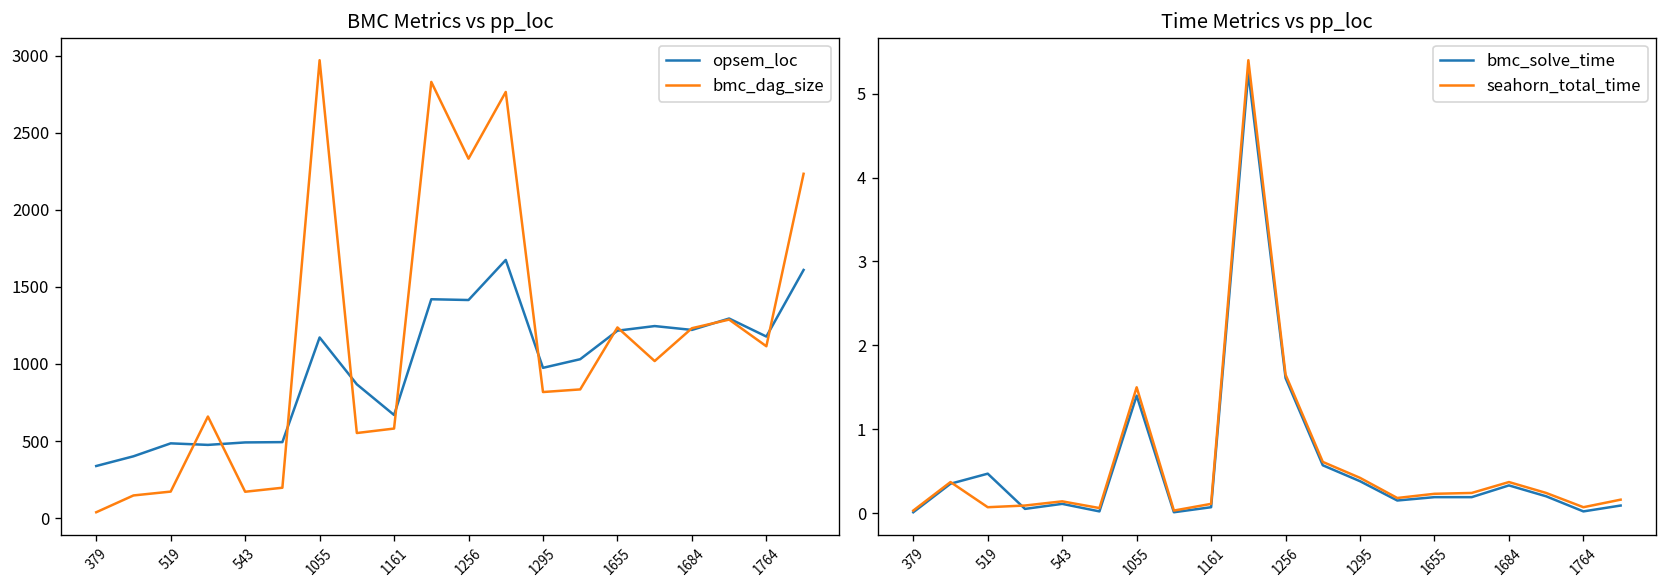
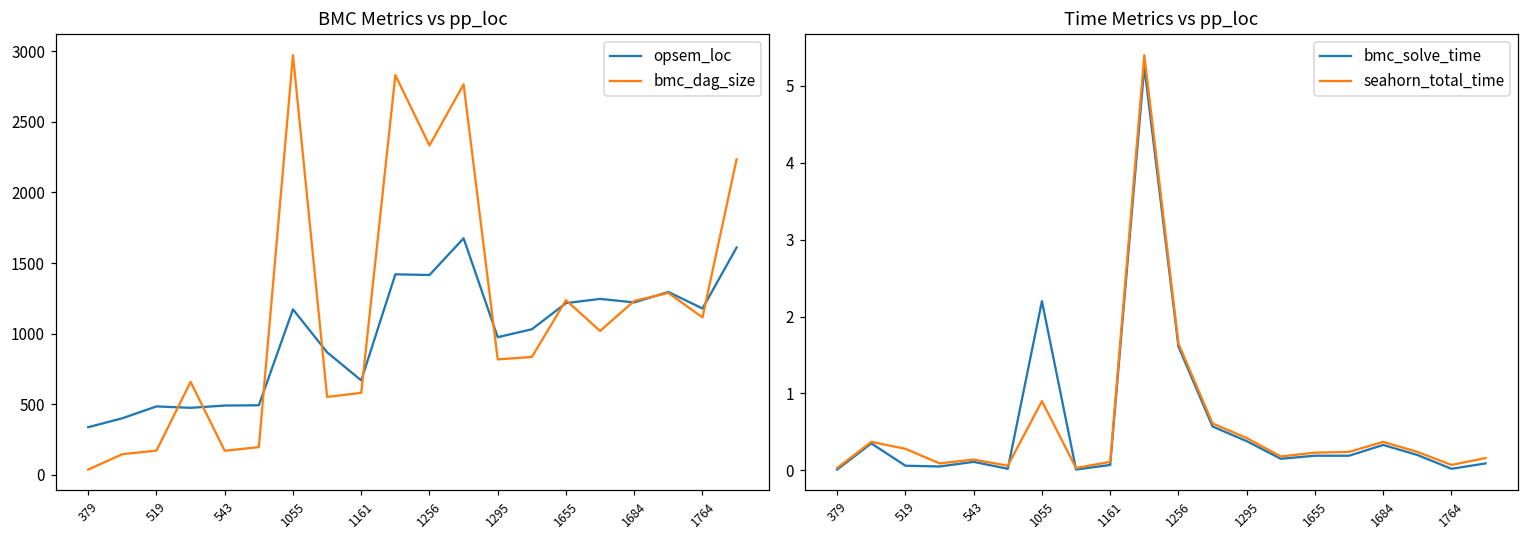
Time Metrics vs pp_loc, bmc_solve_time, 519: 0.5 -> 0.1
Time Metrics vs pp_loc, seahorn_total_time, 519: 0.1 -> 0.3
Time Metrics vs pp_loc, bmc_solve_time, 1055: 1.4 -> 2.2
Time Metrics vs pp_loc, seahorn_total_time, 1055: 1.5 -> 0.9
